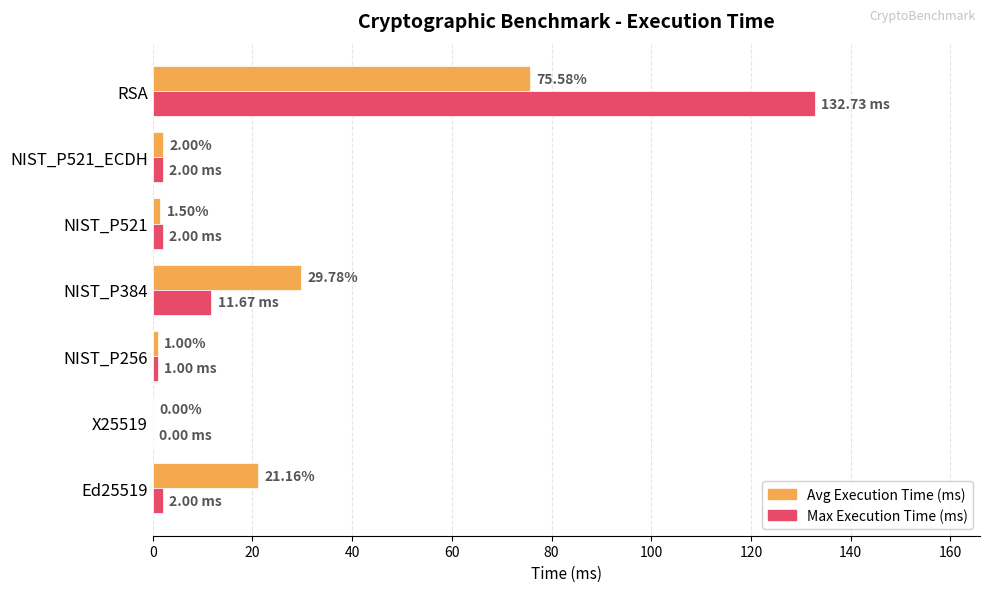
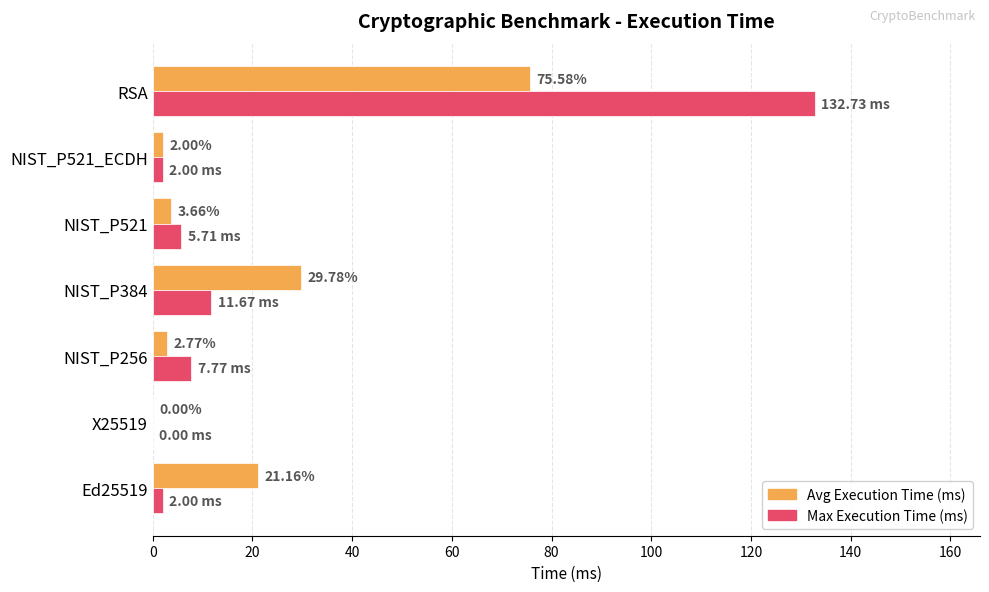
Avg Execution Time (ms), NIST_P521: 1.50% -> 3.66%
Max Execution Time (ms), NIST_P521: 2.00 -> 5.71
Avg Execution Time (ms), NIST_P256: 1.00% -> 2.77%
Max Execution Time (ms), NIST_P256: 1.00 -> 7.77
